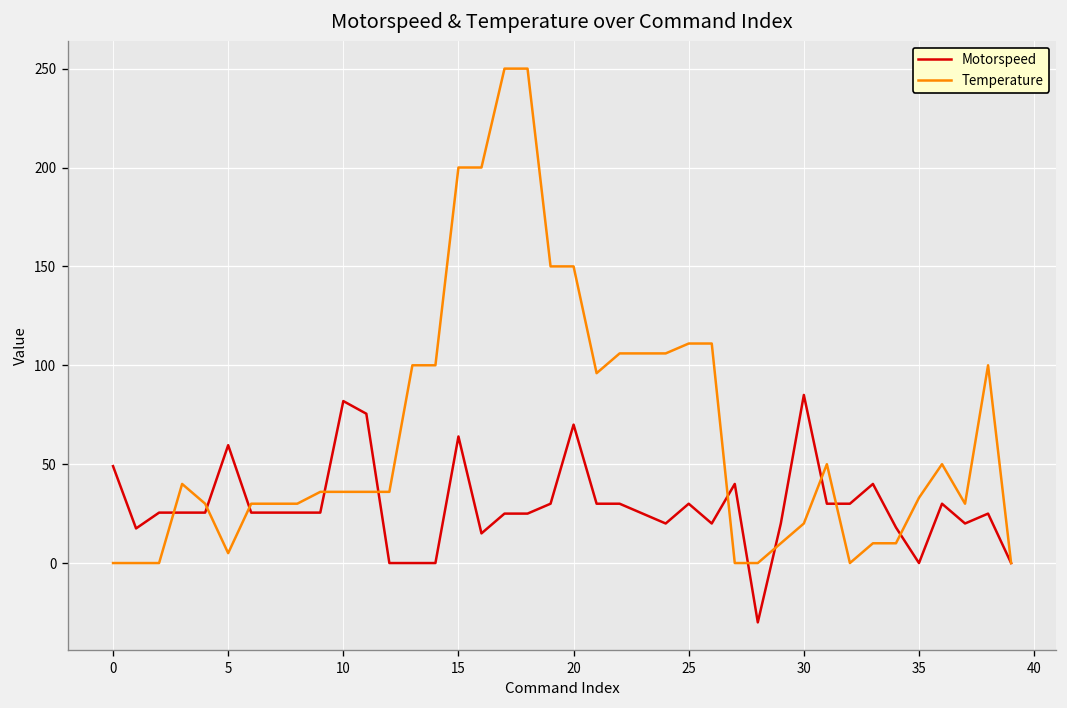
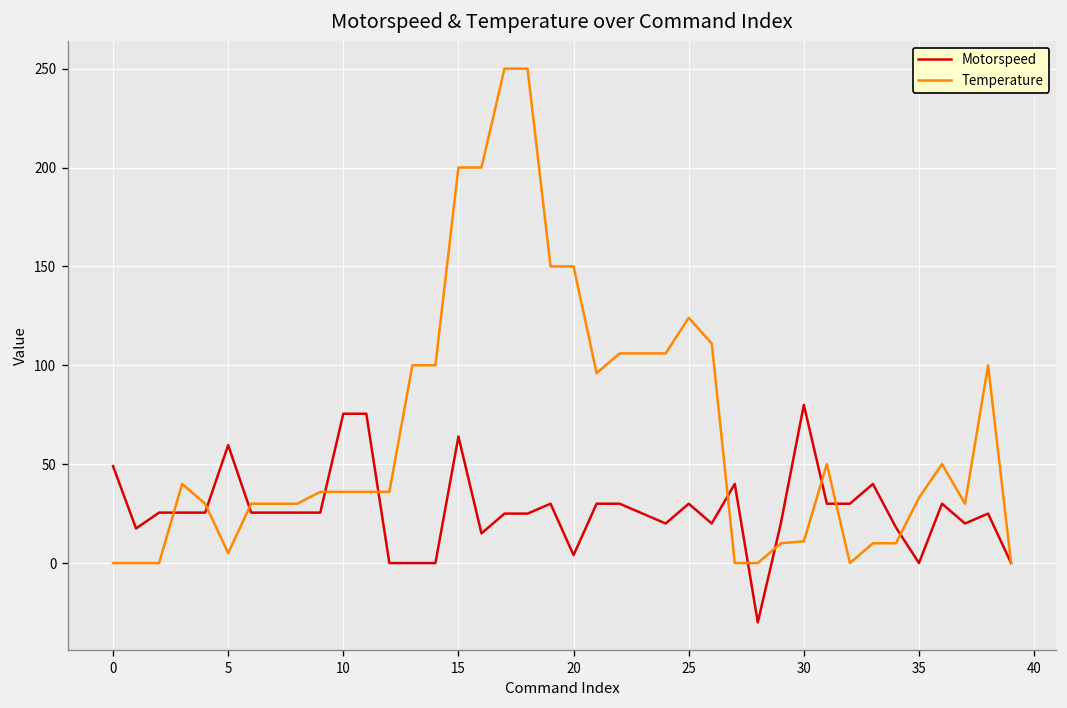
Motorspeed, 10: 82 -> 76
Motorspeed, 20: 70 -> 4
Temperature, 25: 111 -> 124
Motorspeed, 30: 85 -> 80
Temperature, 30: 20 -> 11
